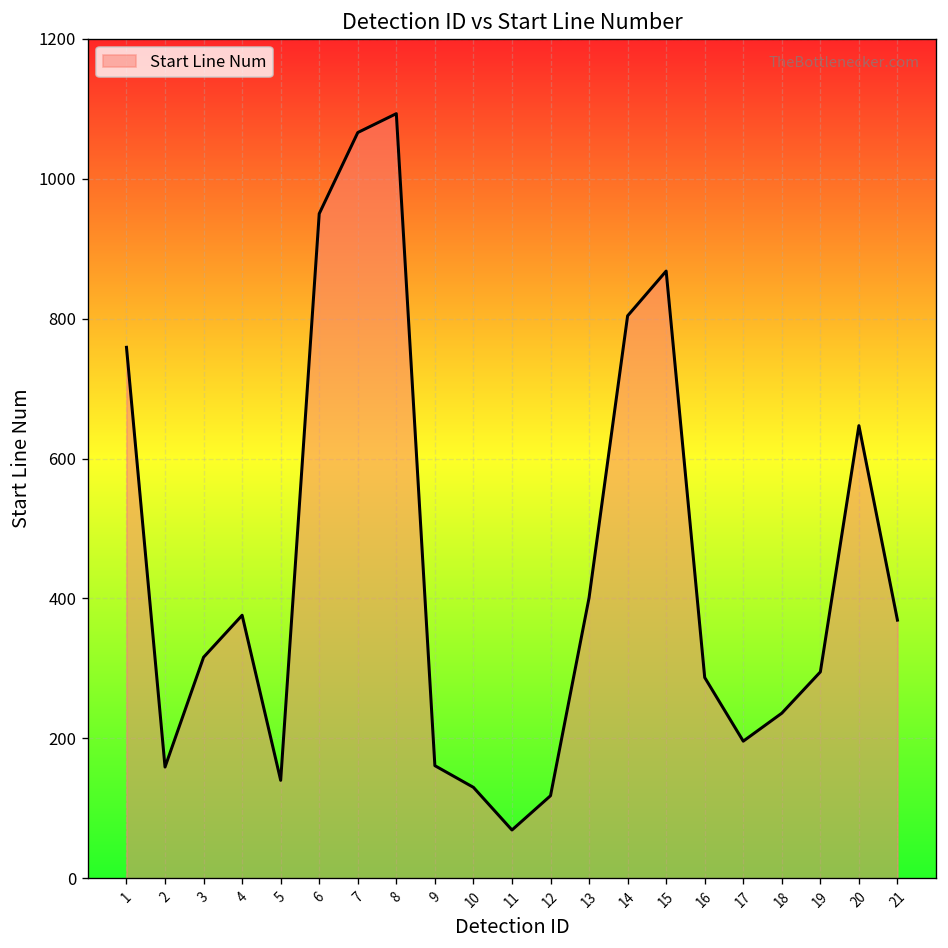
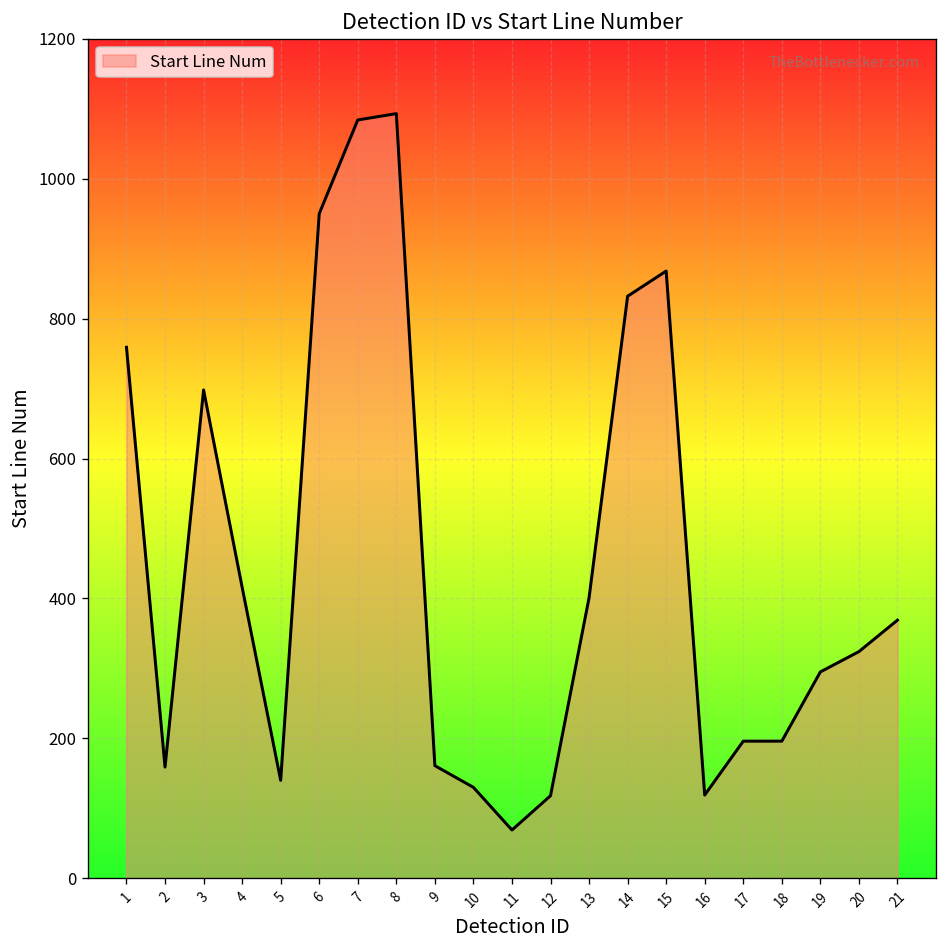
3: 320 -> 700
4: 380 -> 420
7: 1070 -> 1080
14: 800 -> 830
16: 290 -> 120
18: 240 -> 200
20: 650 -> 320
